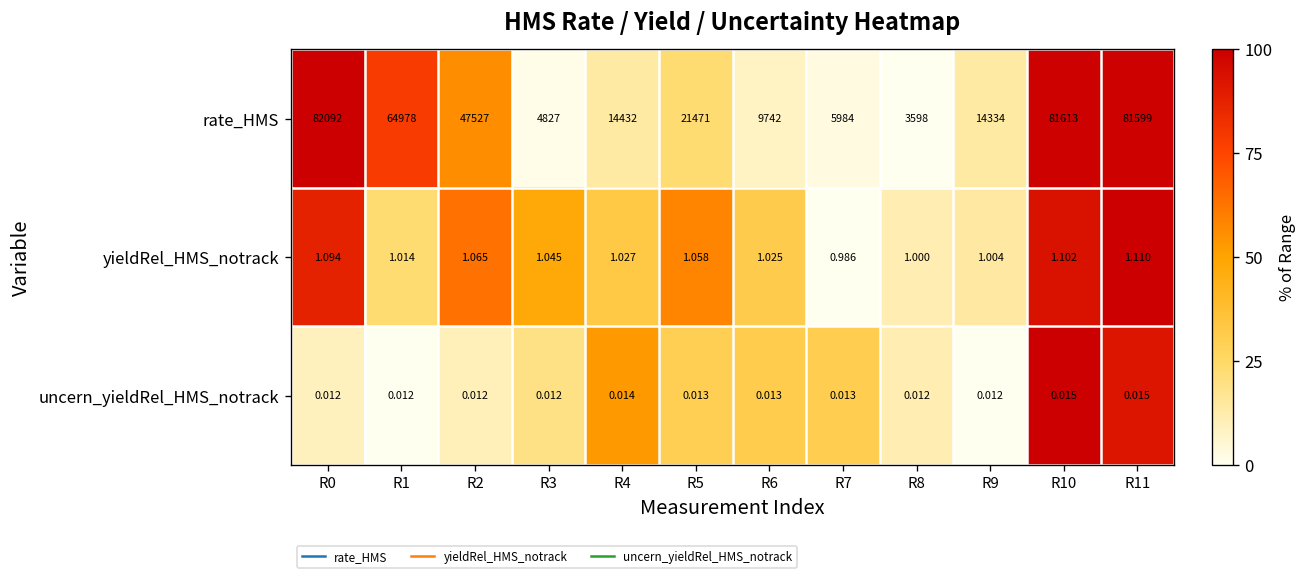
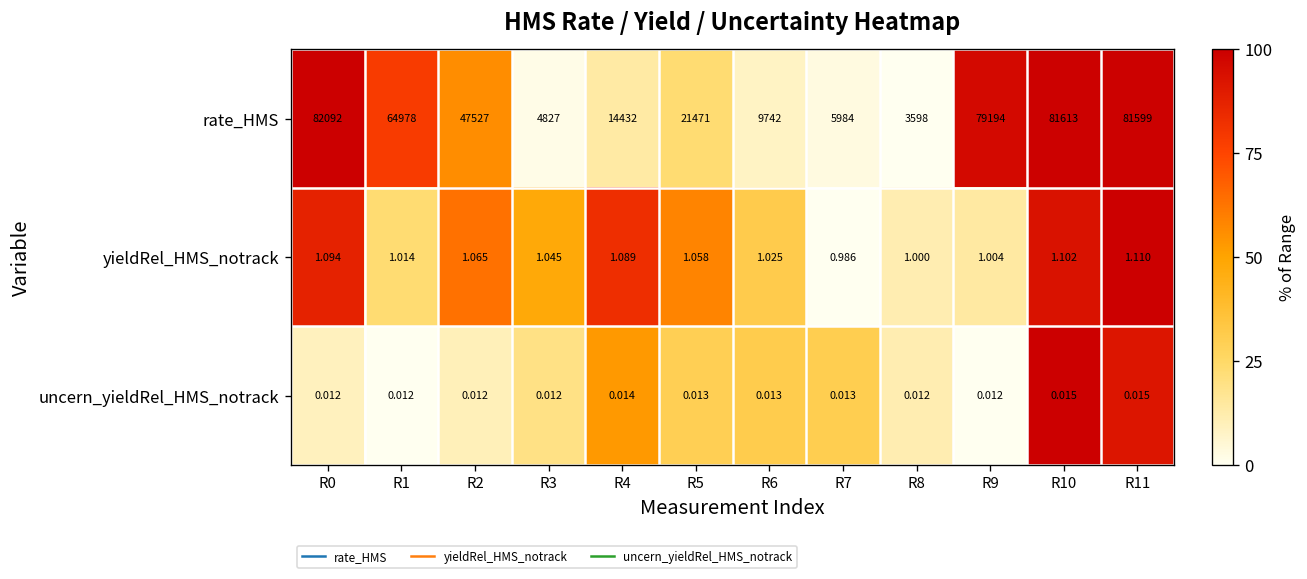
rate_HMS, R9: 14334 -> 79194
yieldRel_HMS_notrack, R4: 1.027 -> 1.089
